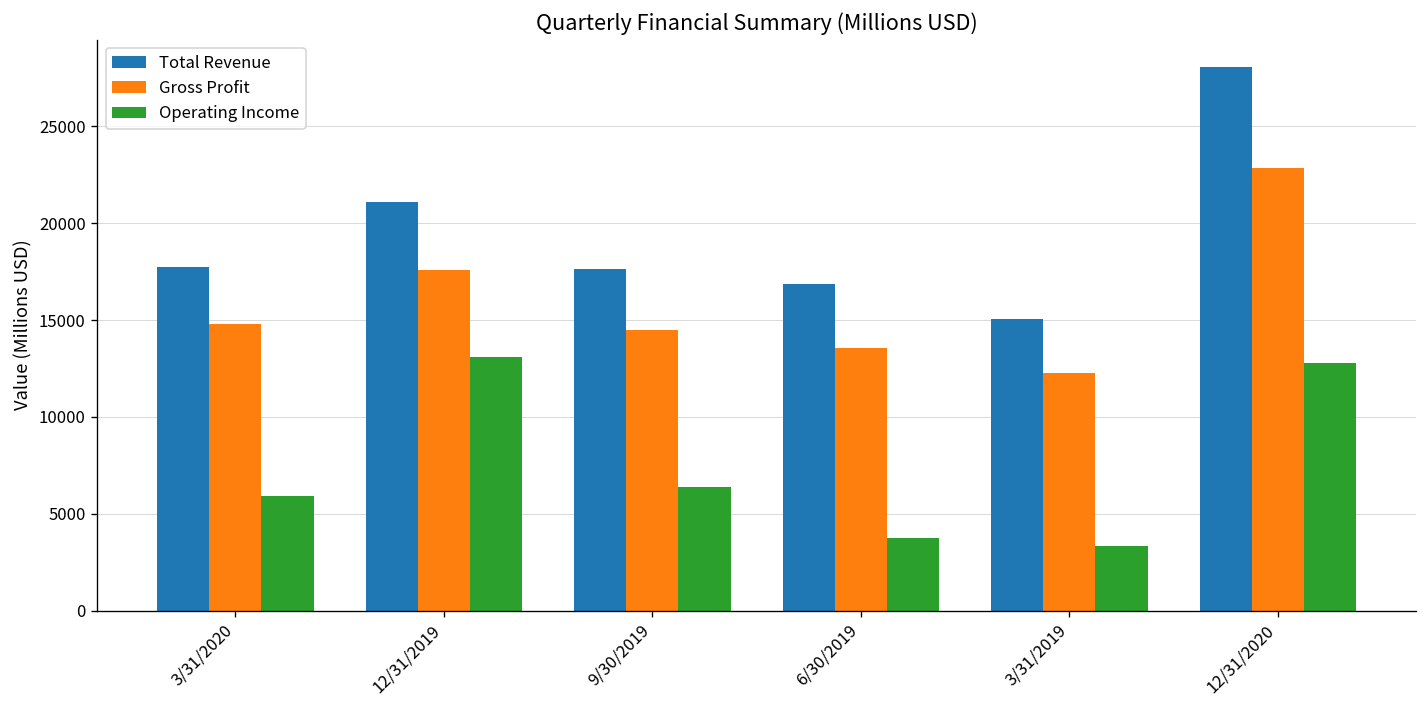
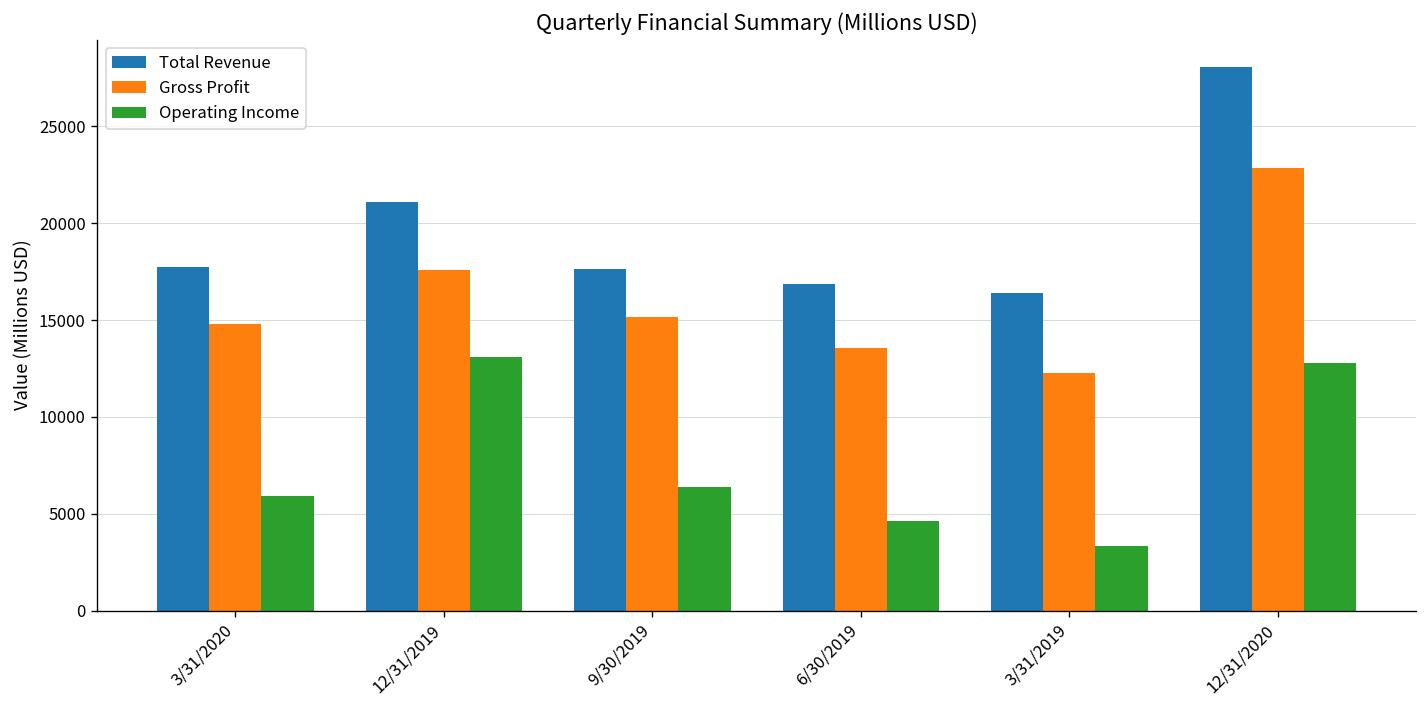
Gross Profit, 9/30/2019: 14500 -> 15200
Operating Income, 6/30/2019: 3700 -> 4600
Total Revenue, 3/31/2019: 15100 -> 16400
